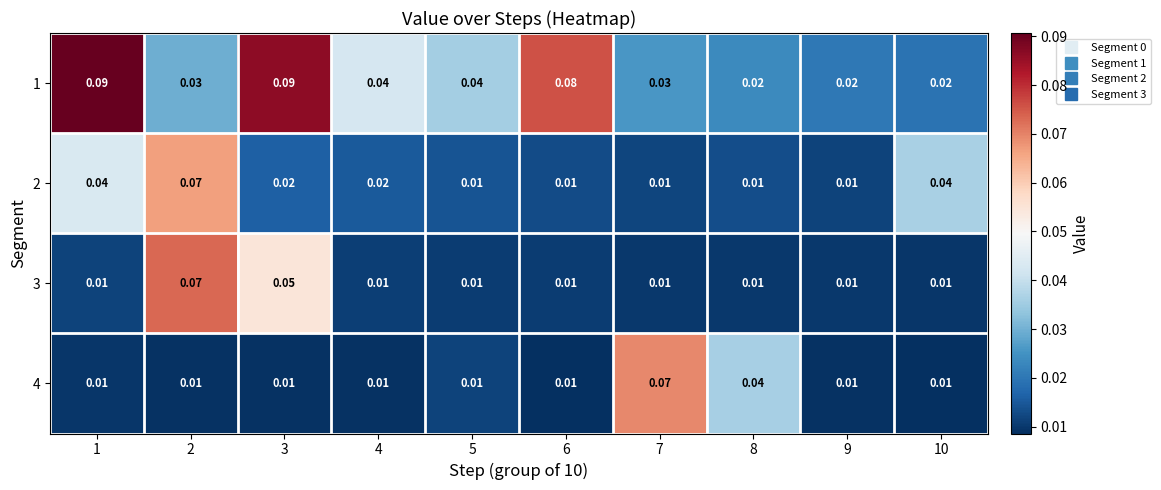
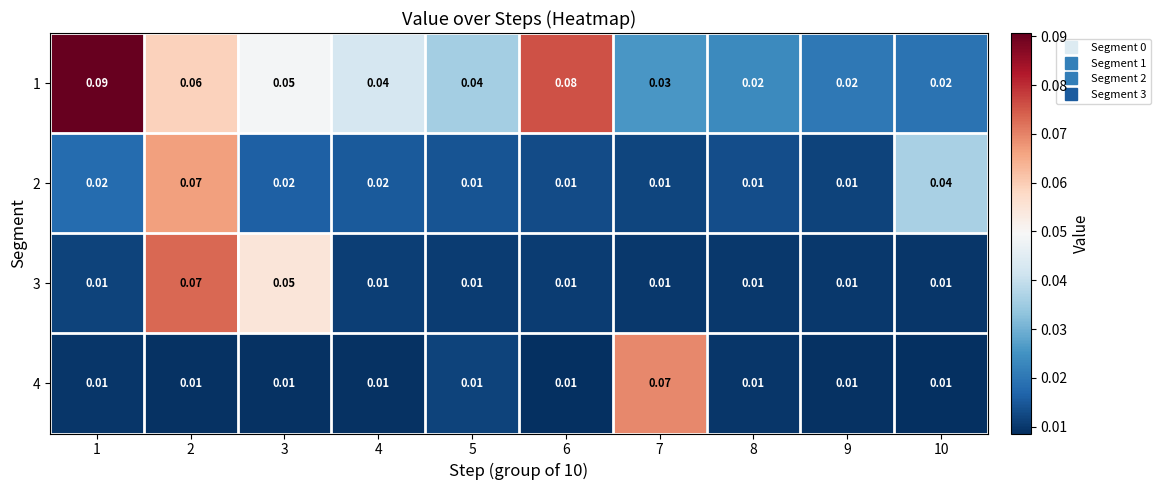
1, 2: 0.03 -> 0.06
1, 3: 0.09 -> 0.05
2, 1: 0.04 -> 0.02
4, 8: 0.04 -> 0.01
